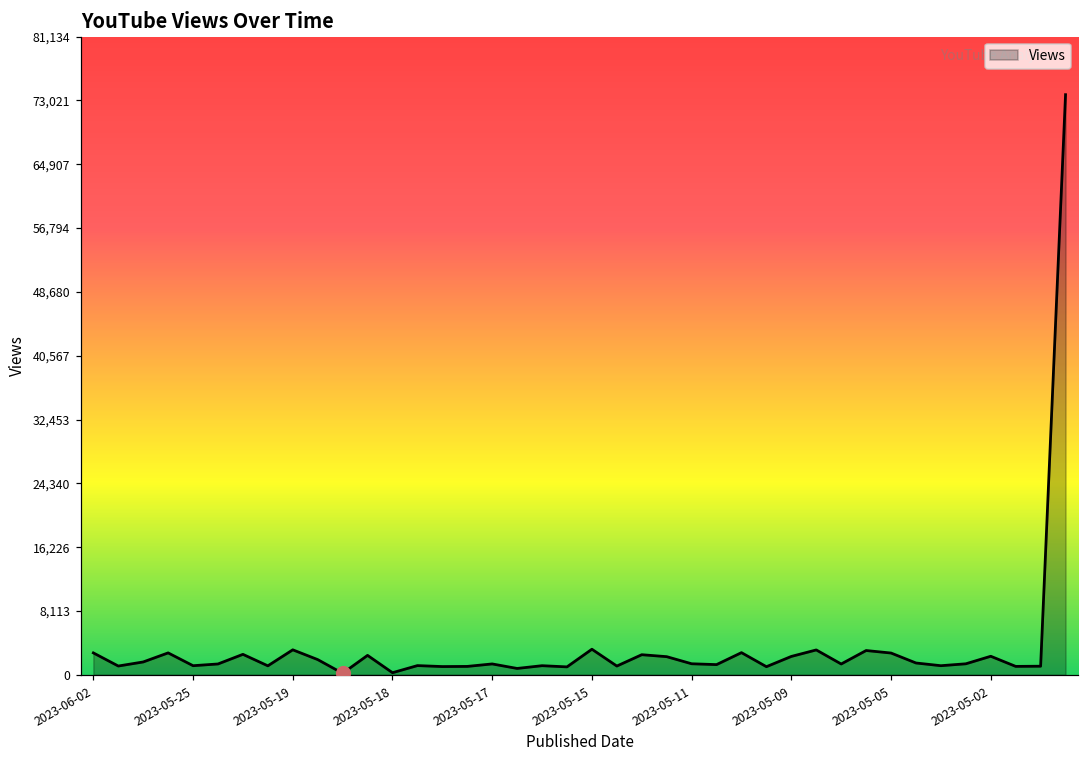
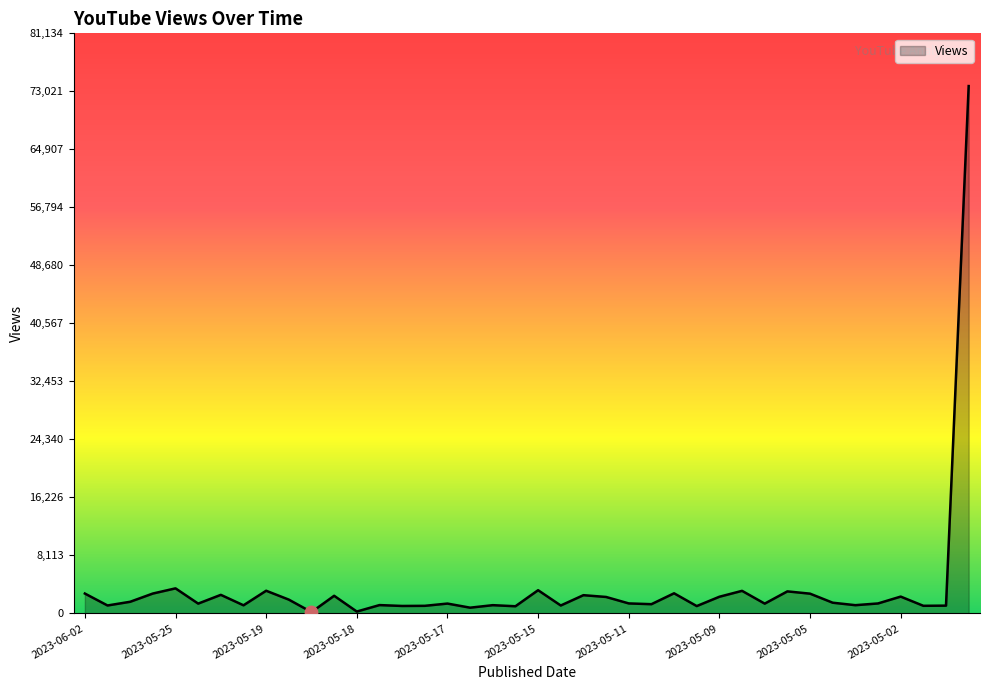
Views, 2023-05-25: 1,000 -> 4,000
